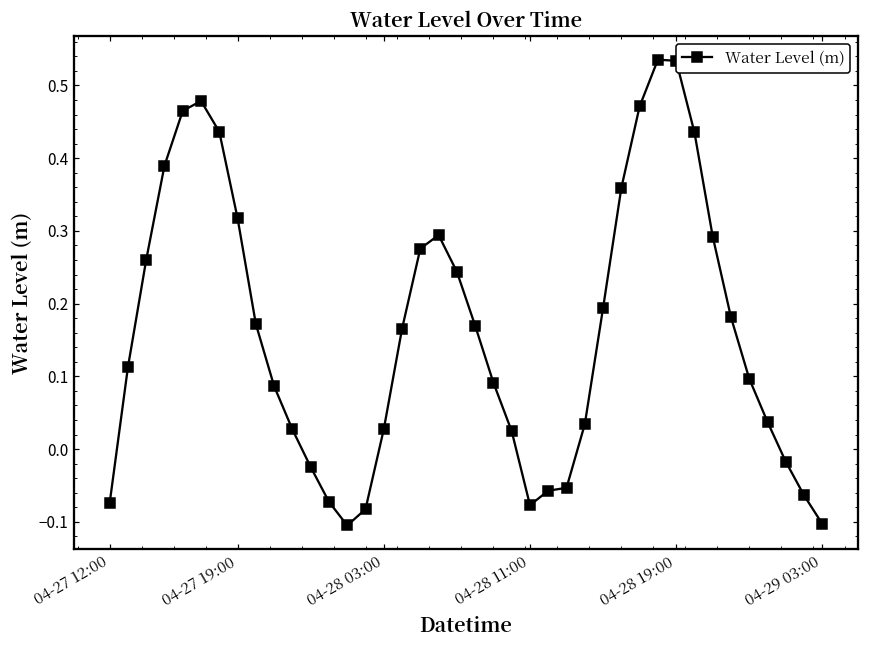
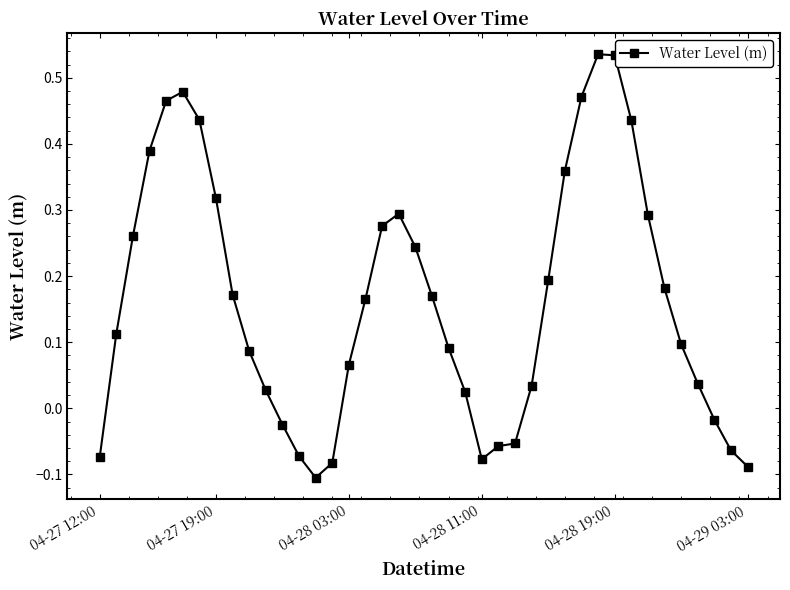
04-28 03:00: 0.03 -> 0.07
04-29 03:00: -0.10 -> -0.09
